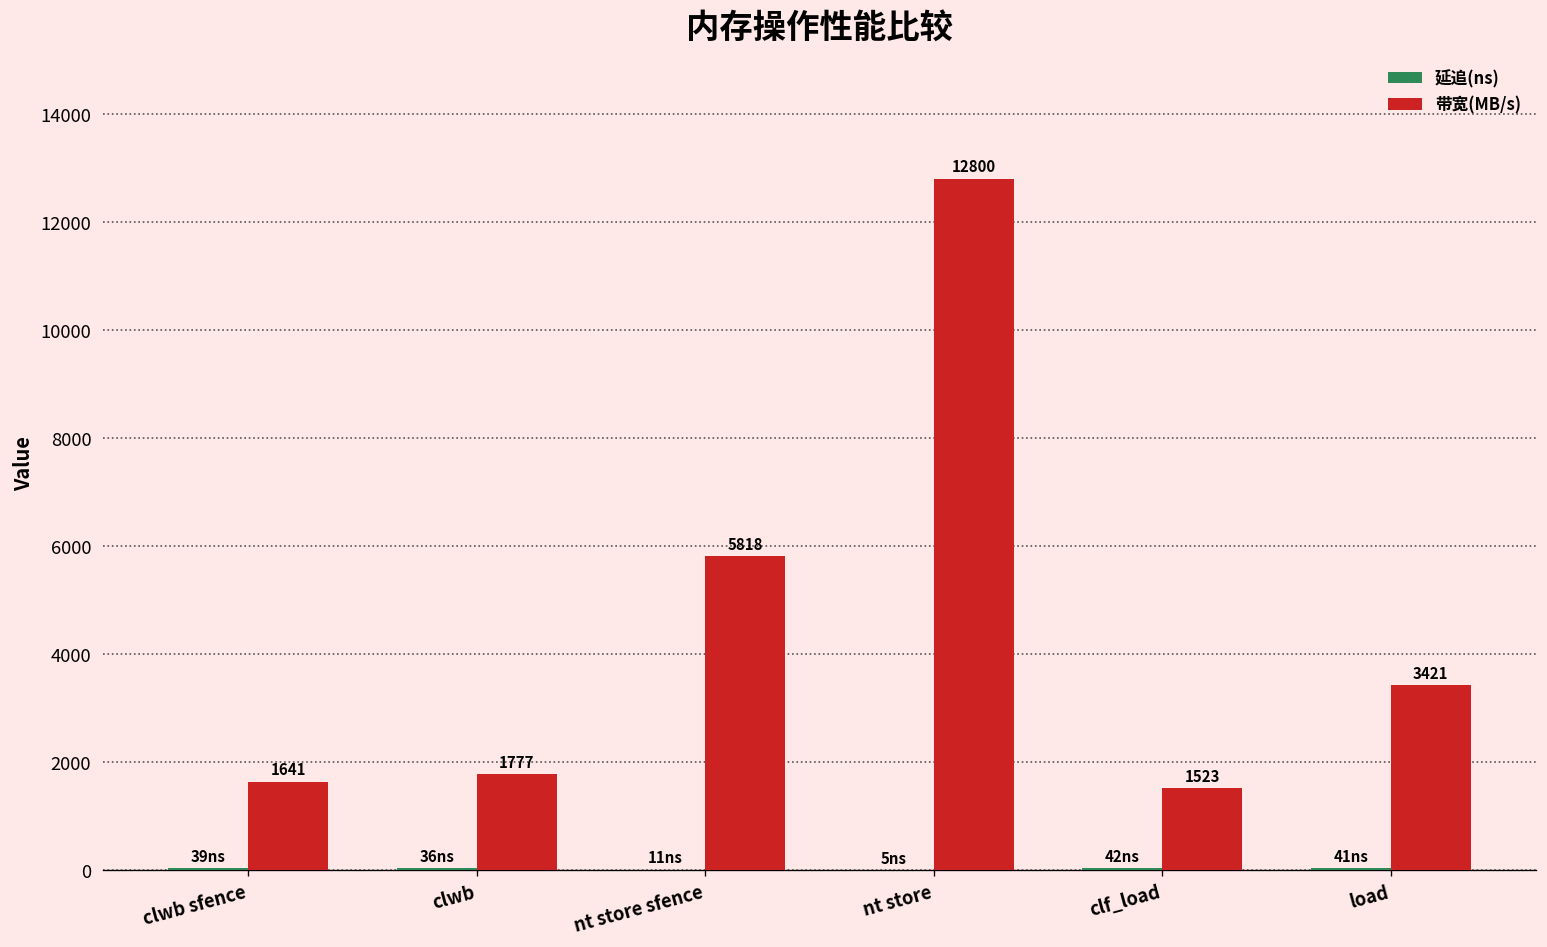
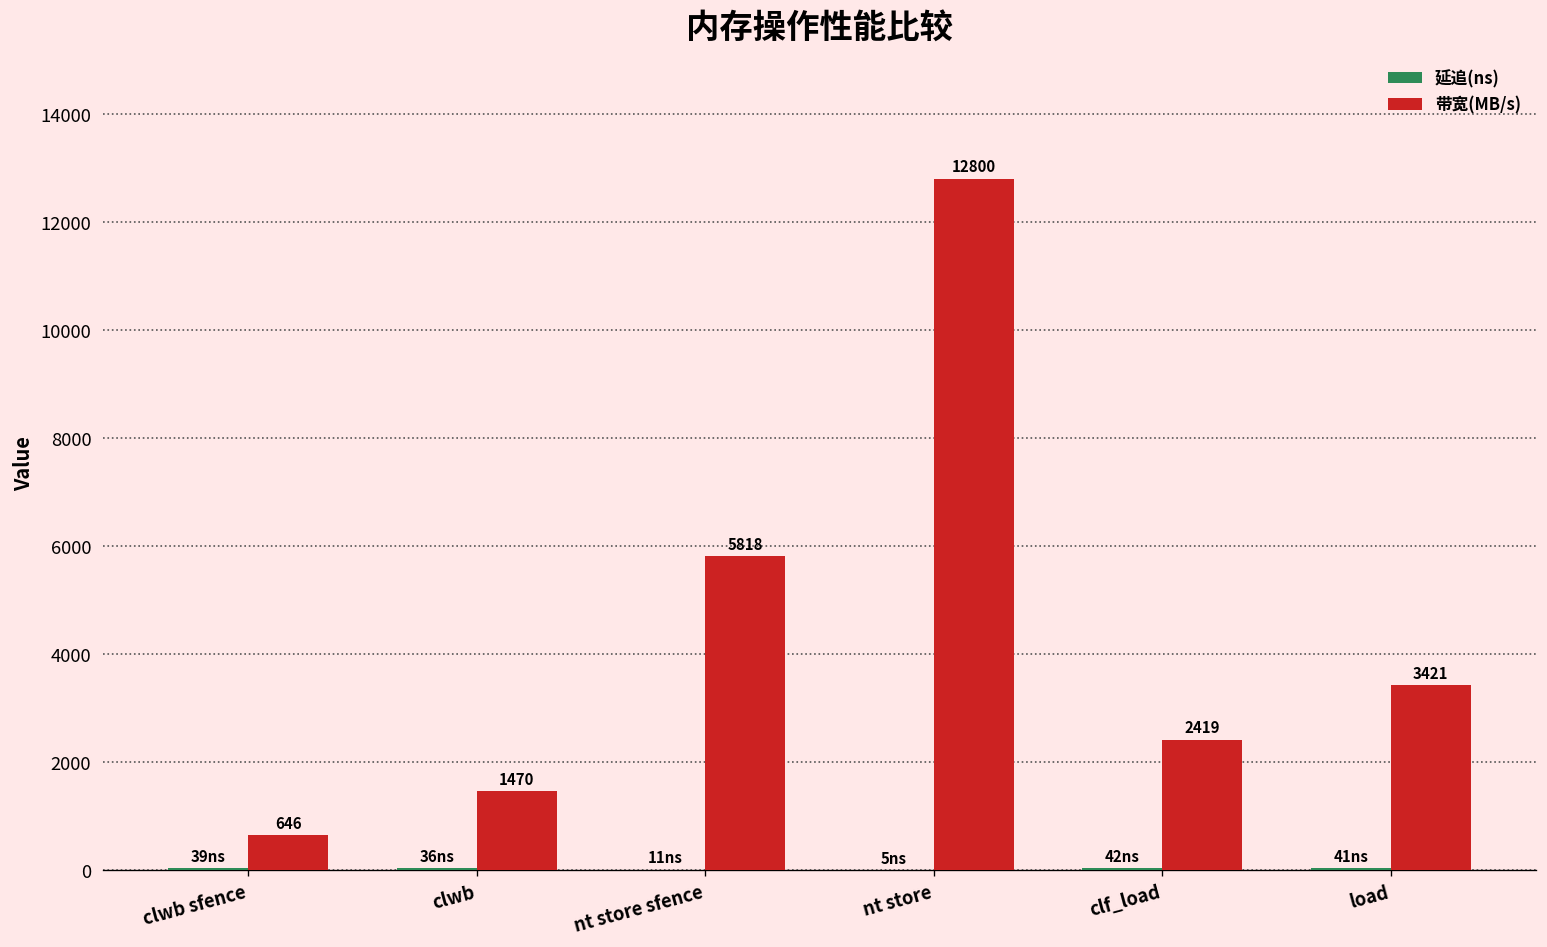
带宽(MB/s), clwb sfence: 1641 -> 646
带宽(MB/s), clwb: 1777 -> 1470
带宽(MB/s), clf_load: 1523 -> 2419
